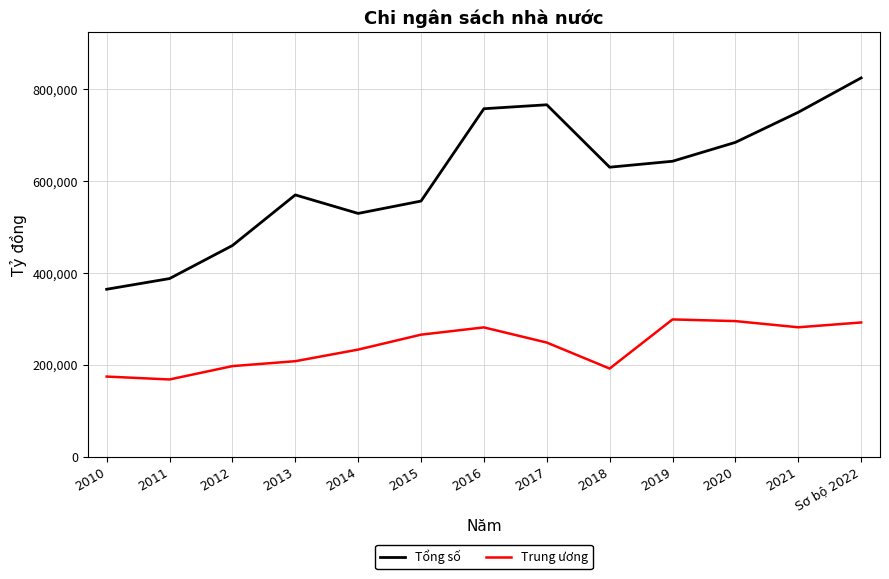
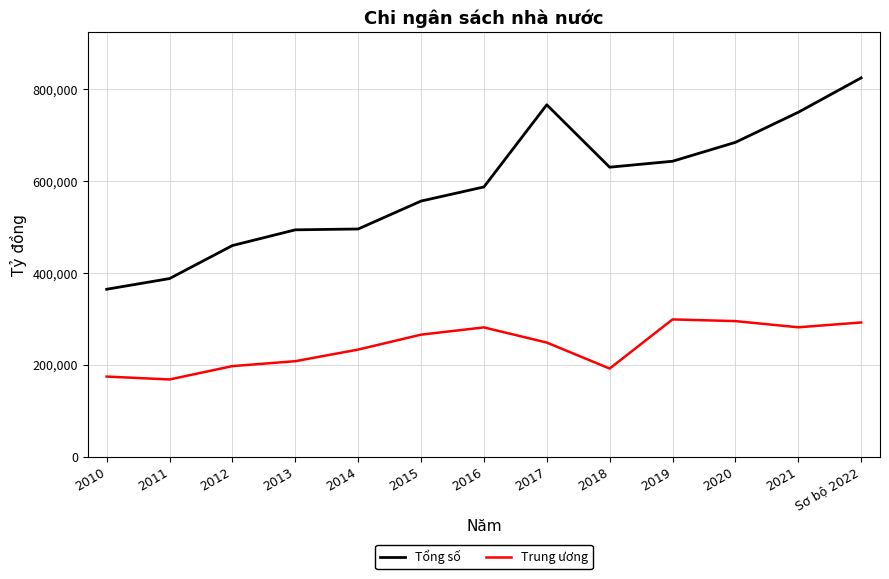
Tổng số, 2013: 570,000 -> 490,000
Tổng số, 2014: 530,000 -> 500,000
Tổng số, 2016: 760,000 -> 590,000
